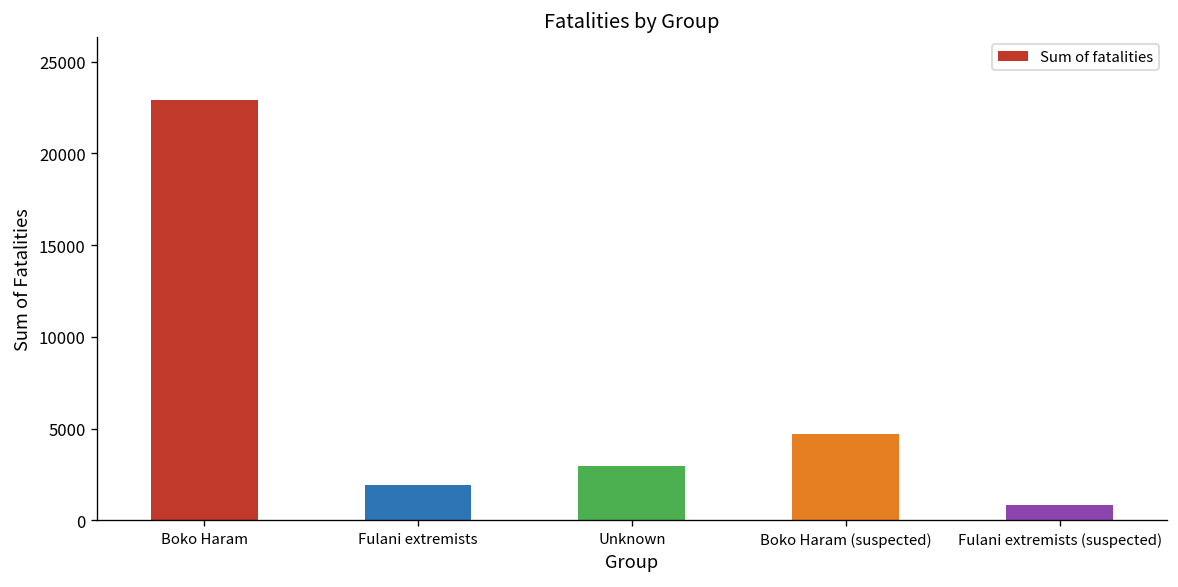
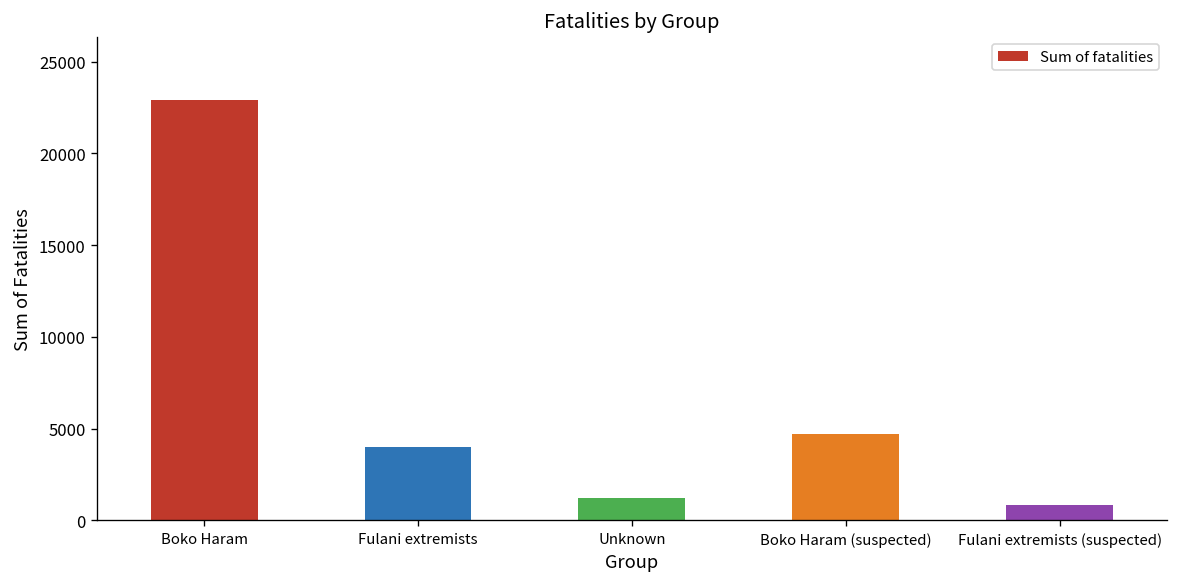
Fulani extremists: 1900 -> 4000
Unknown: 2900 -> 1200
